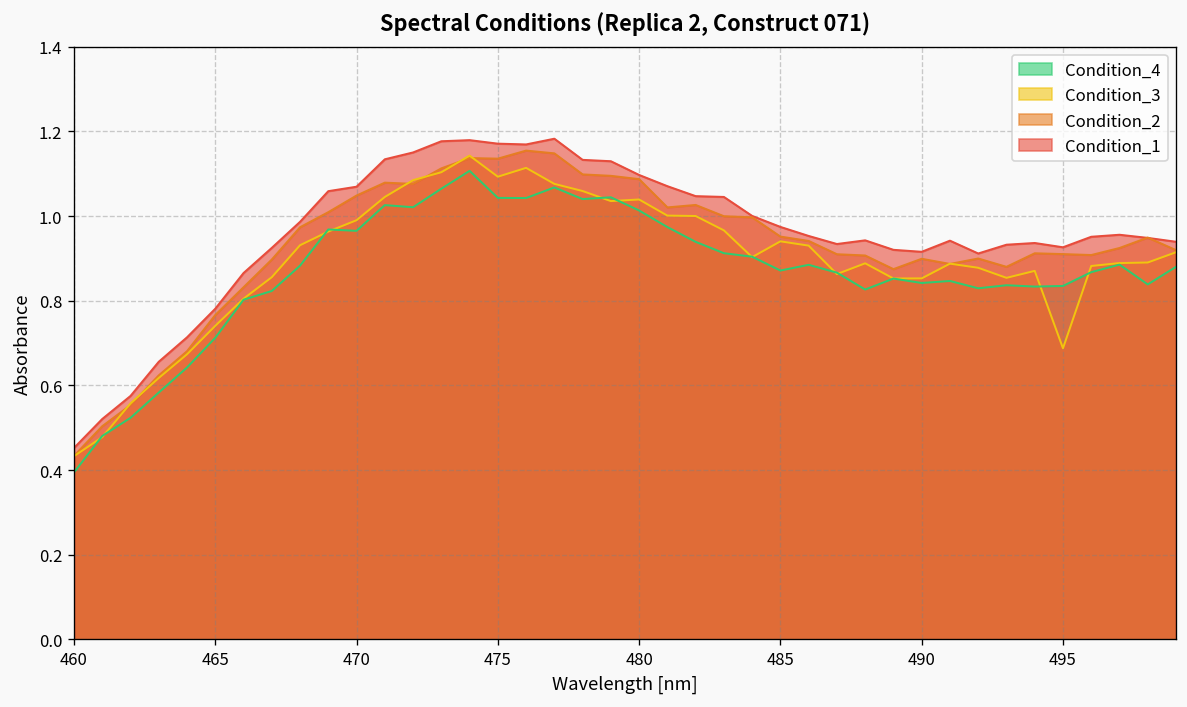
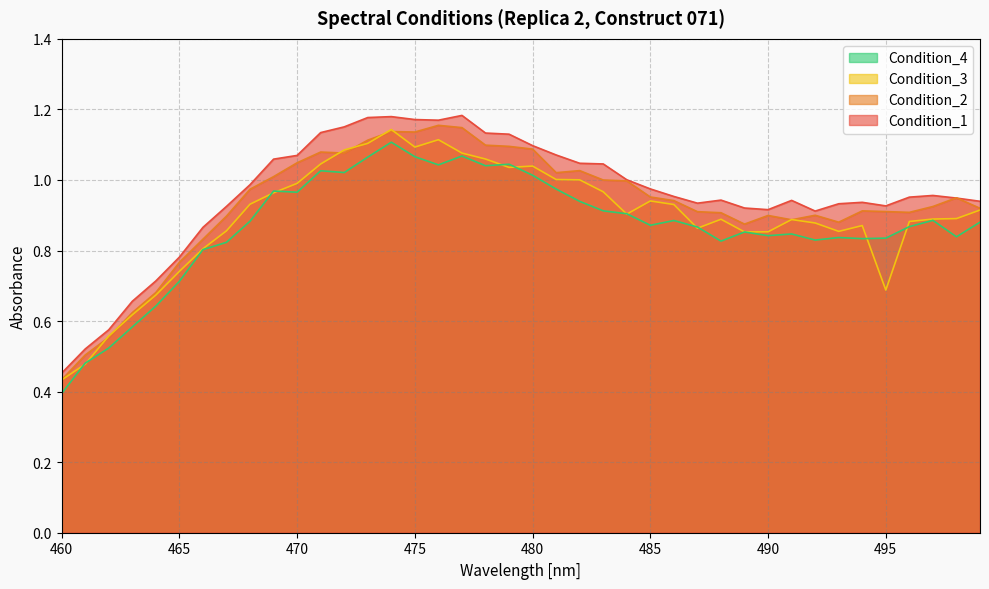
Condition_4, 475: 1.04 -> 1.07
